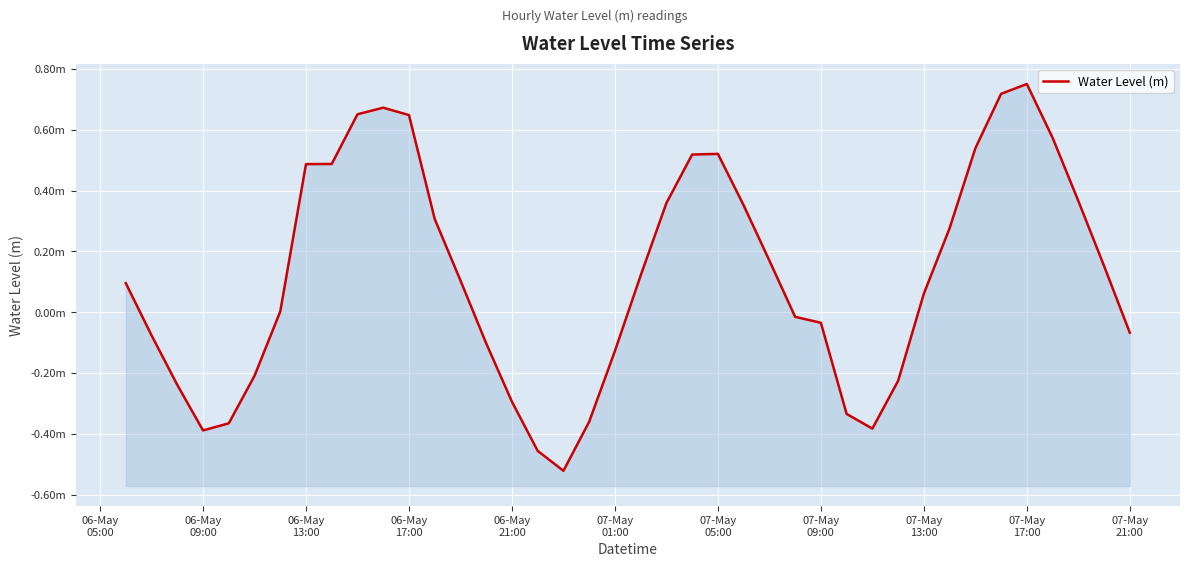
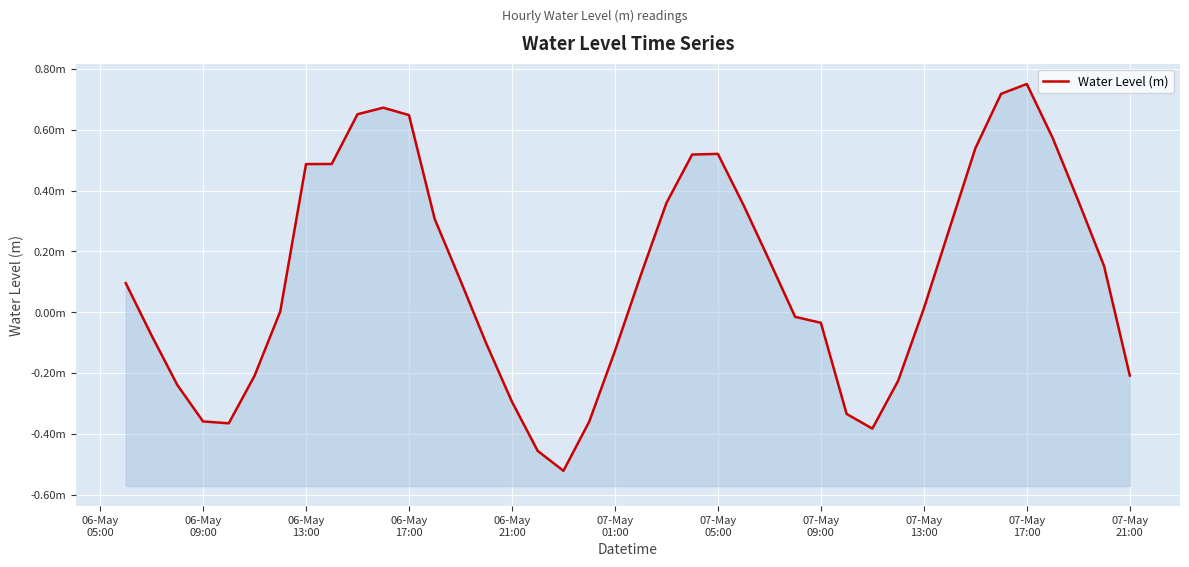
06-May 09:00: -0.39m -> -0.36m
07-May 13:00: 0.06m -> 0.01m
07-May 21:00: -0.07m -> -0.21m
